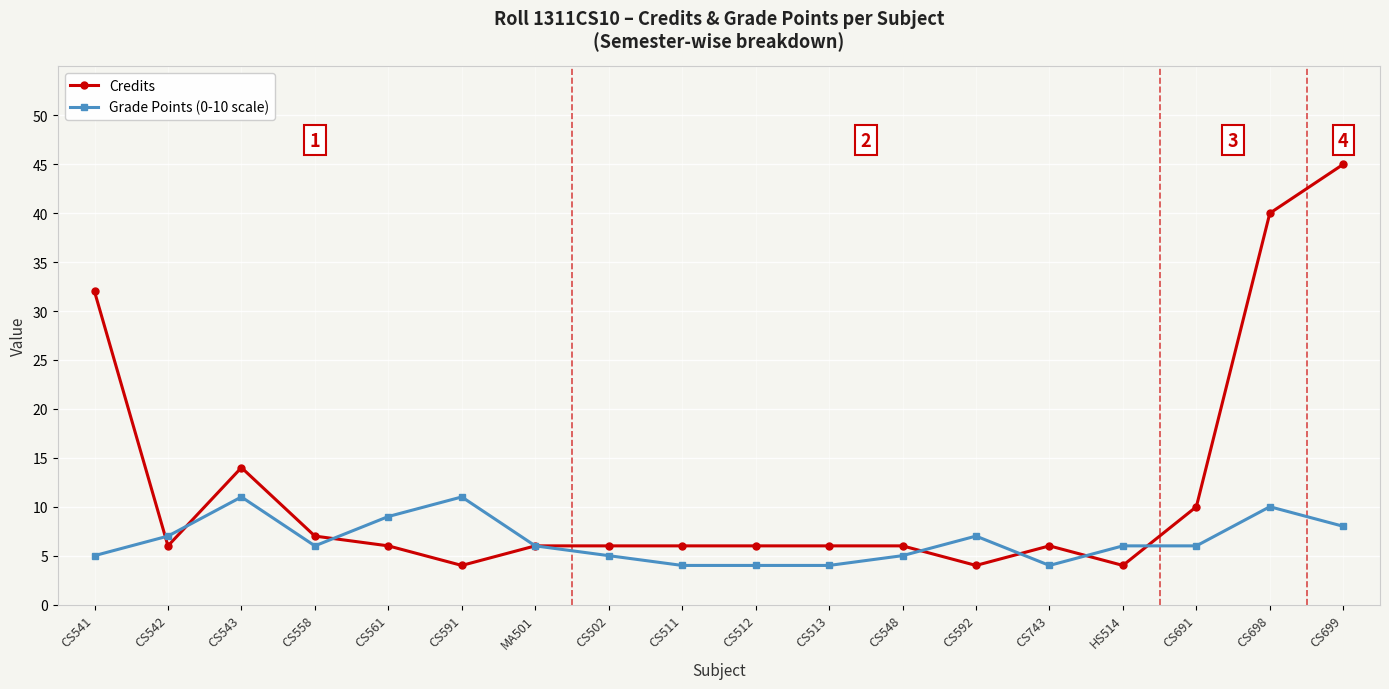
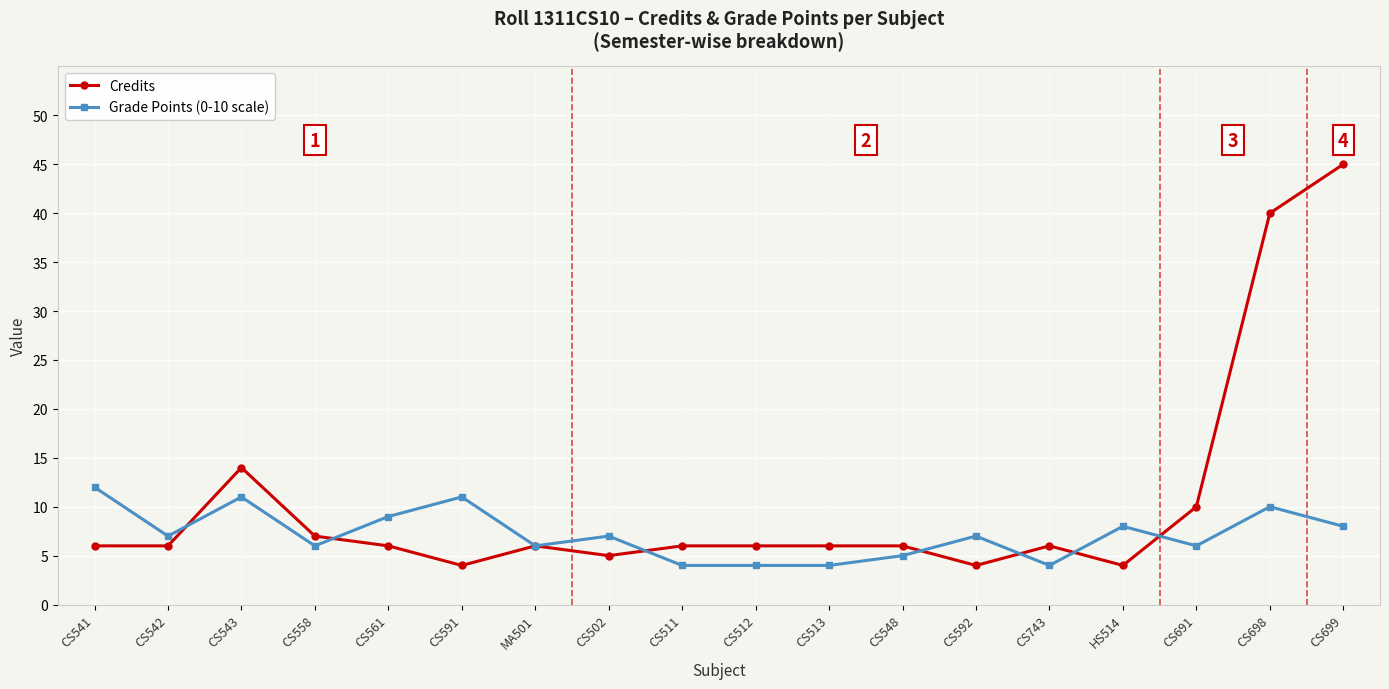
Credits, CS541: 32 -> 6
Grade Points (0-10 scale), CS541: 5 -> 12
Credits, CS502: 6 -> 5
Grade Points (0-10 scale), CS502: 5 -> 7
Grade Points (0-10 scale), HS514: 6 -> 8
